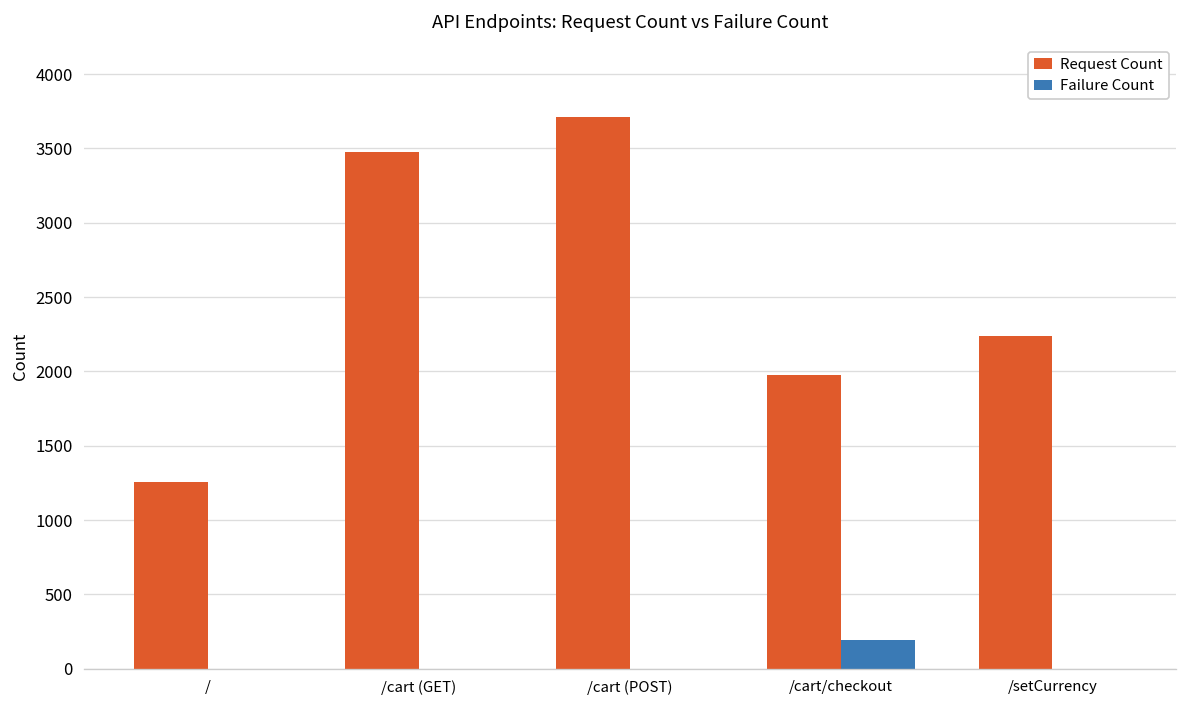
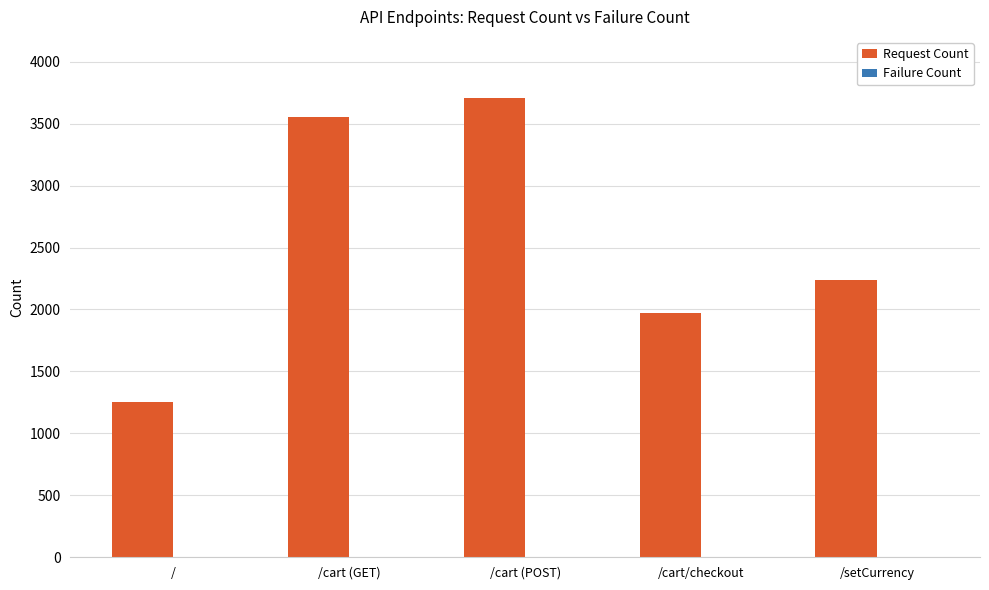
Request Count, /cart (GET): 3480 -> 3560
Failure Count, /cart/checkout: 190 -> 0
